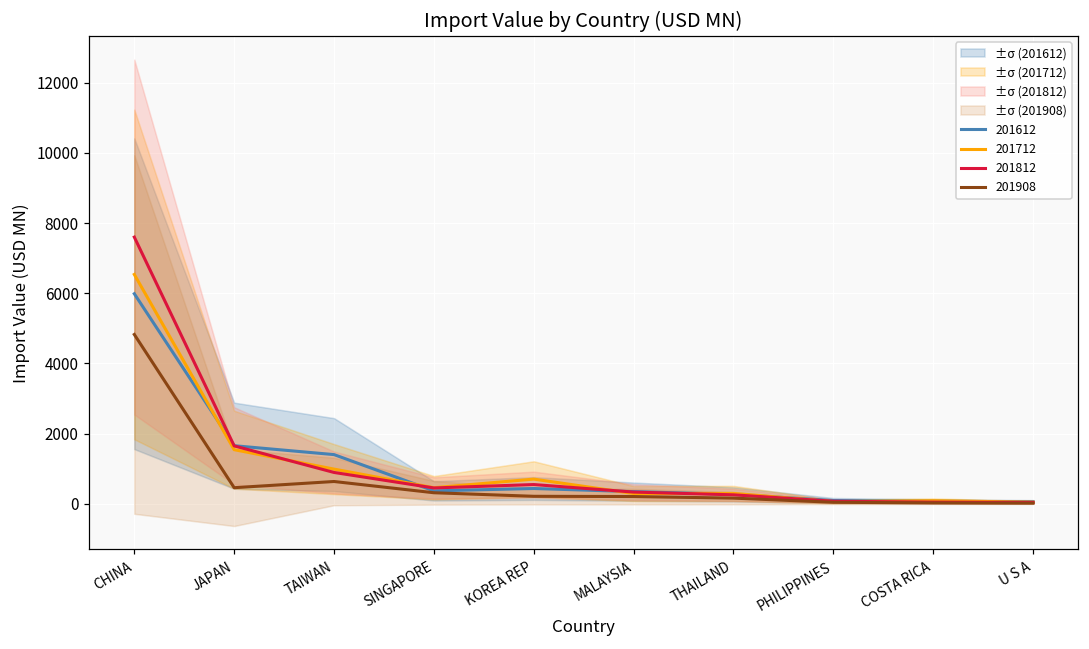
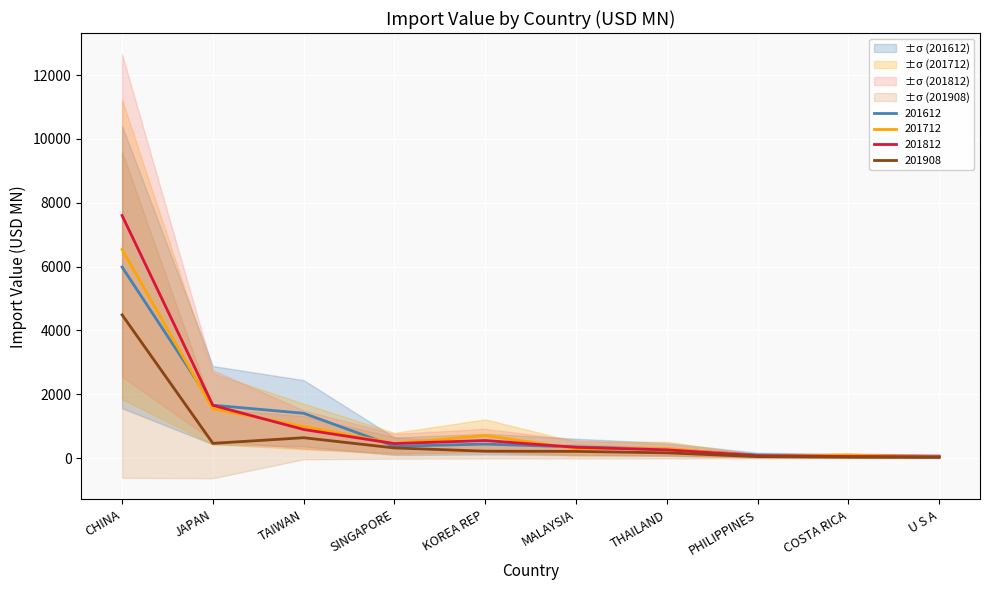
201908, CHINA: 4800 -> 4500
